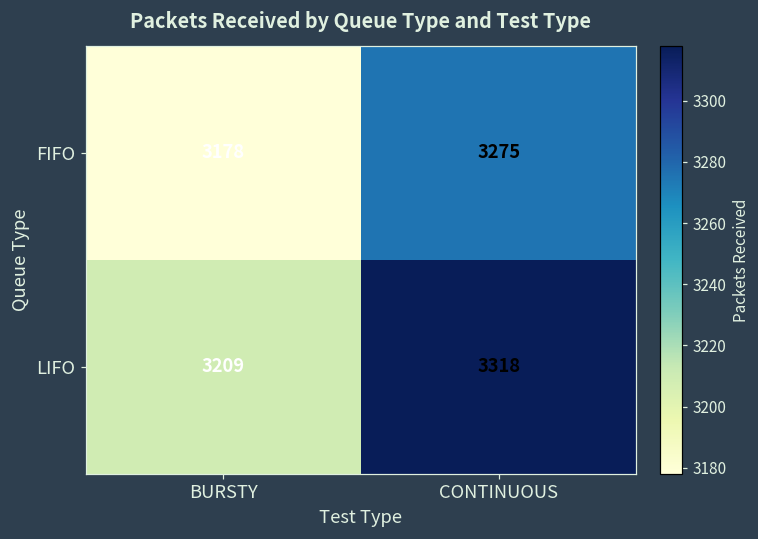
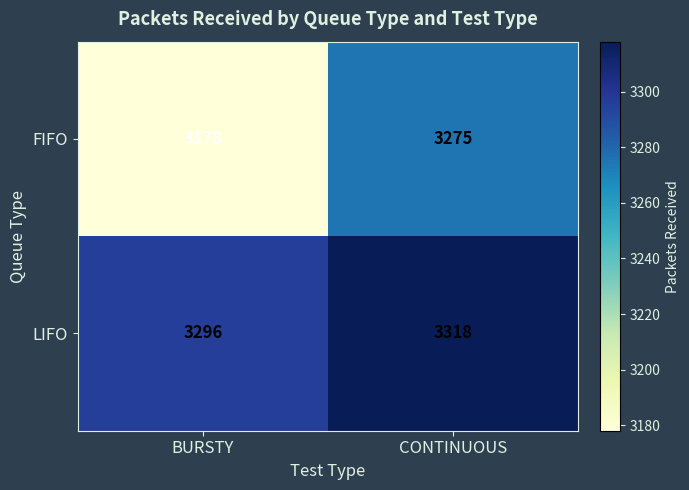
LIFO, BURSTY: 3209 -> 3296
